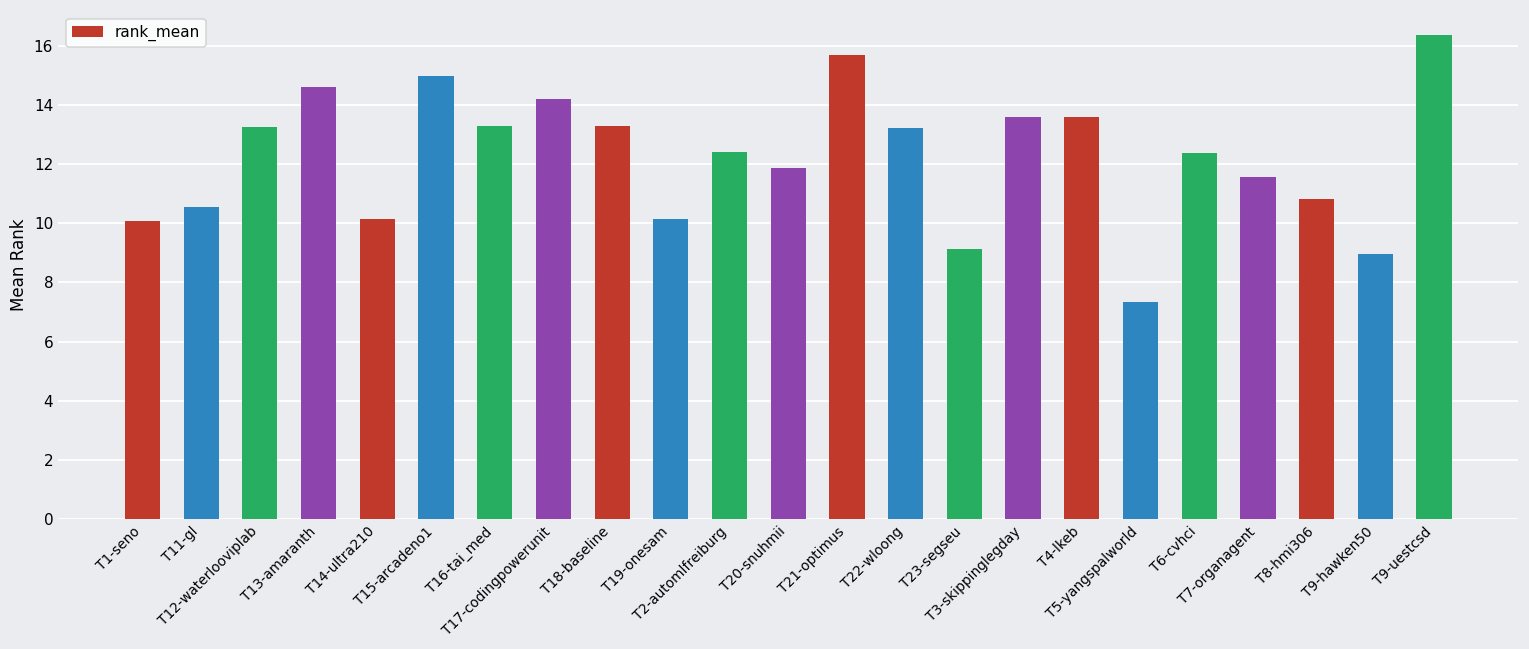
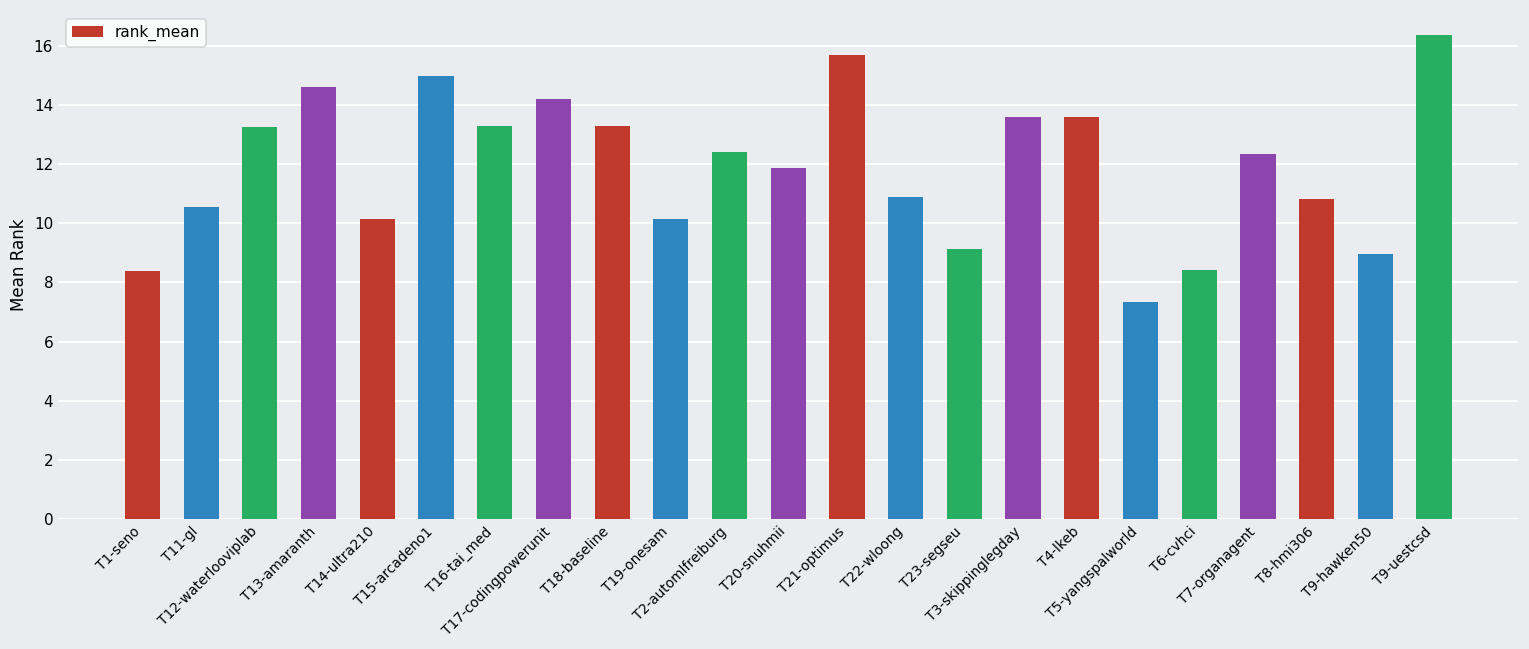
T1-seno: 10.1 -> 8.4
T22-wloong: 13.2 -> 10.9
T6-cvhci: 12.4 -> 8.4
T7-organagent: 11.6 -> 12.4
